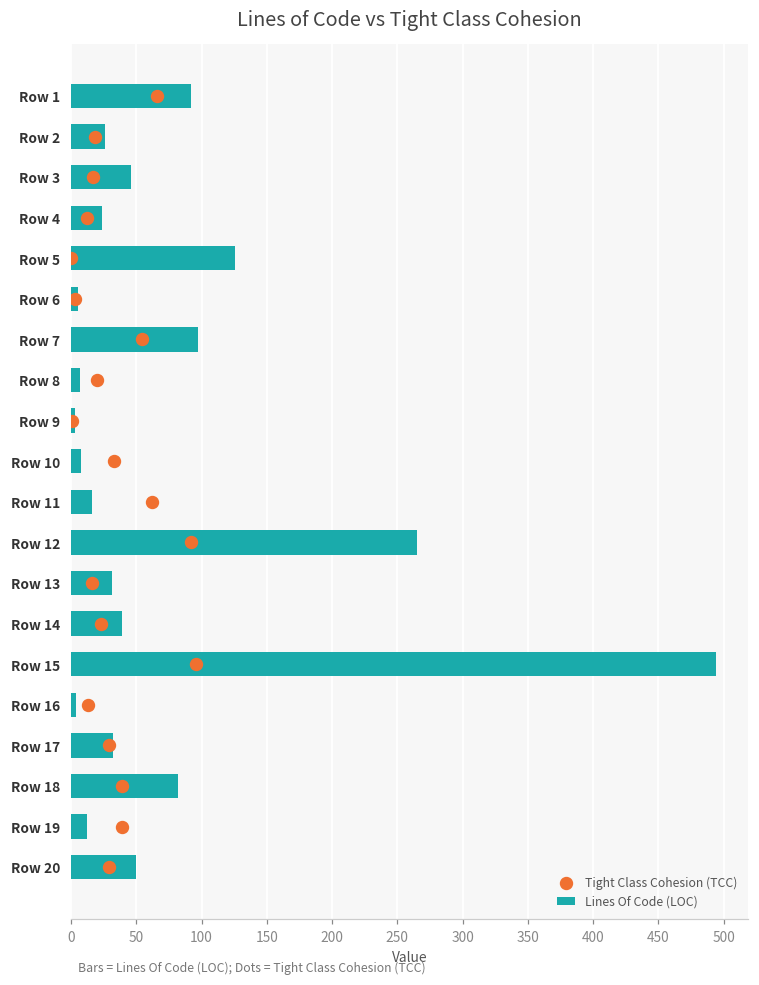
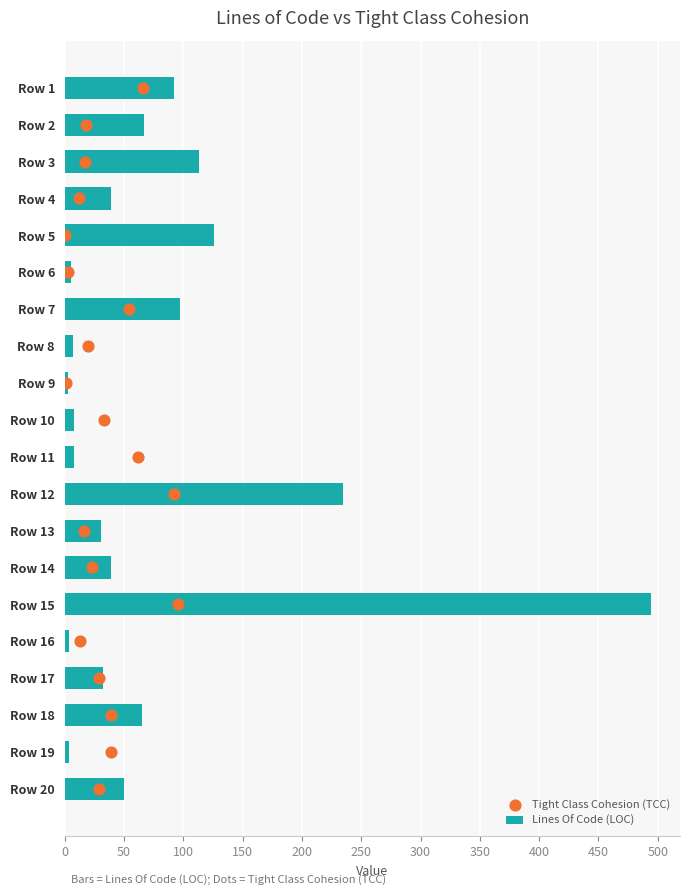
Lines Of Code (LOC), Row 2: 26 -> 67
Lines Of Code (LOC), Row 3: 46 -> 113
Lines Of Code (LOC), Row 4: 24 -> 39
Lines Of Code (LOC), Row 11: 16 -> 8
Lines Of Code (LOC), Row 12: 265 -> 235
Lines Of Code (LOC), Row 18: 82 -> 65
Lines Of Code (LOC), Row 19: 12 -> 4
